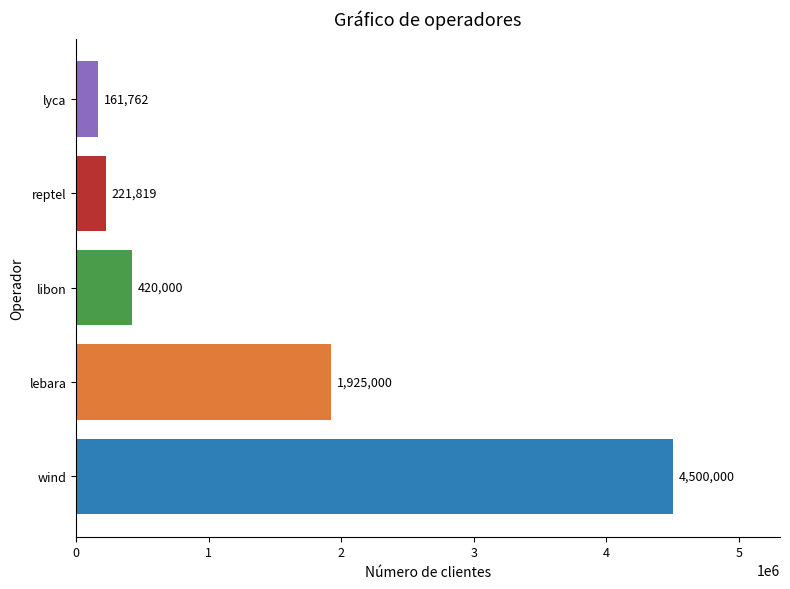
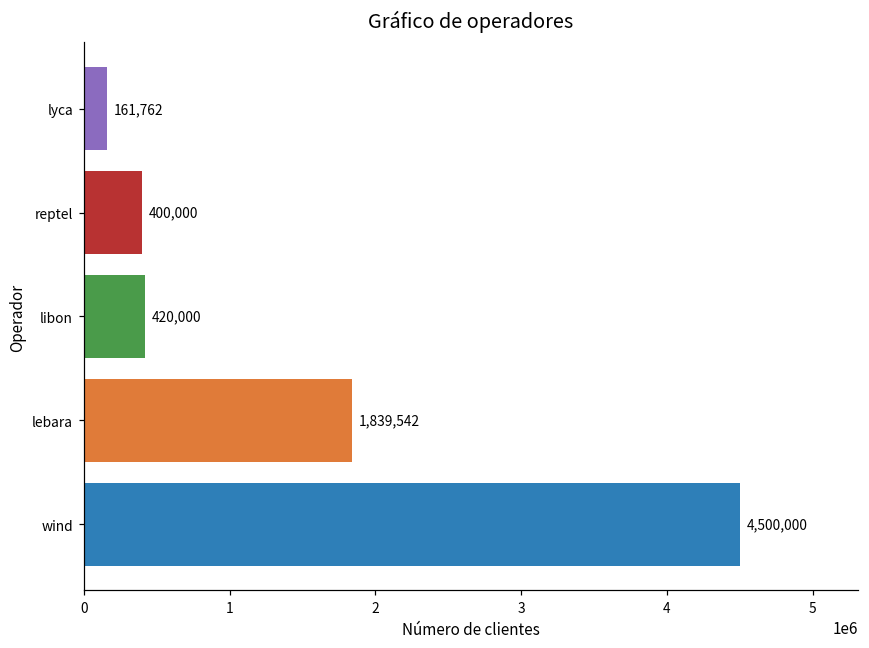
reptel: 221,819 -> 400,000
lebara: 1,925,000 -> 1,839,542
